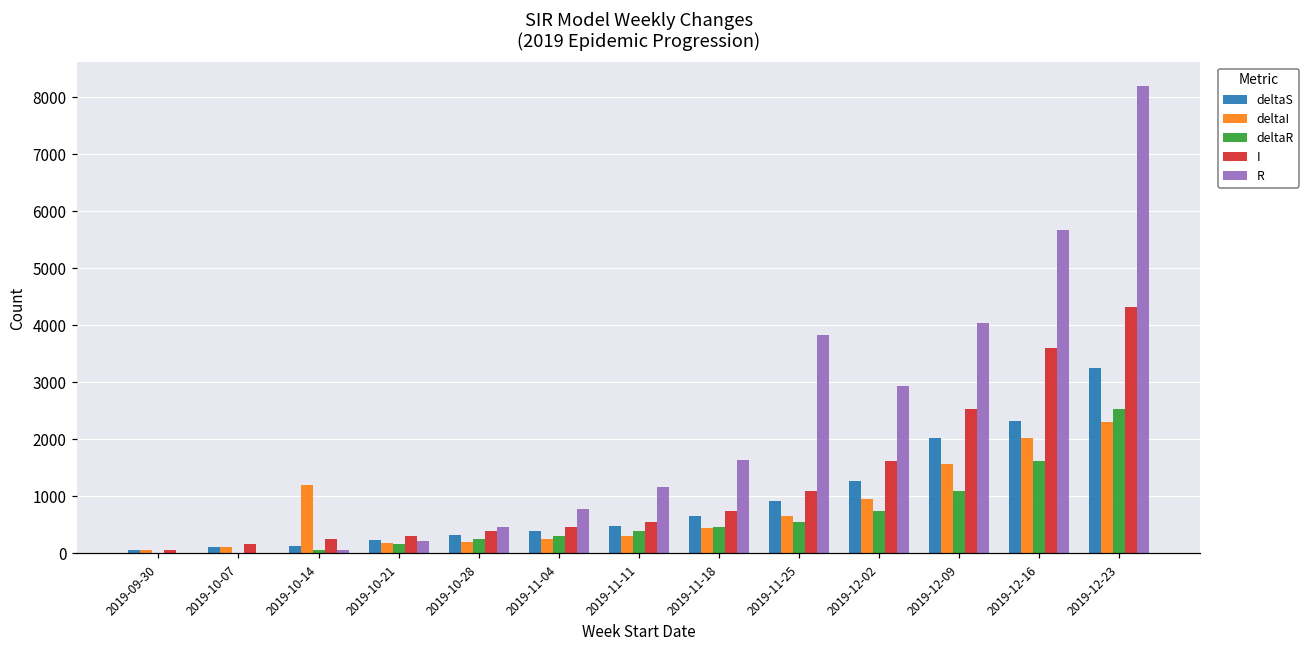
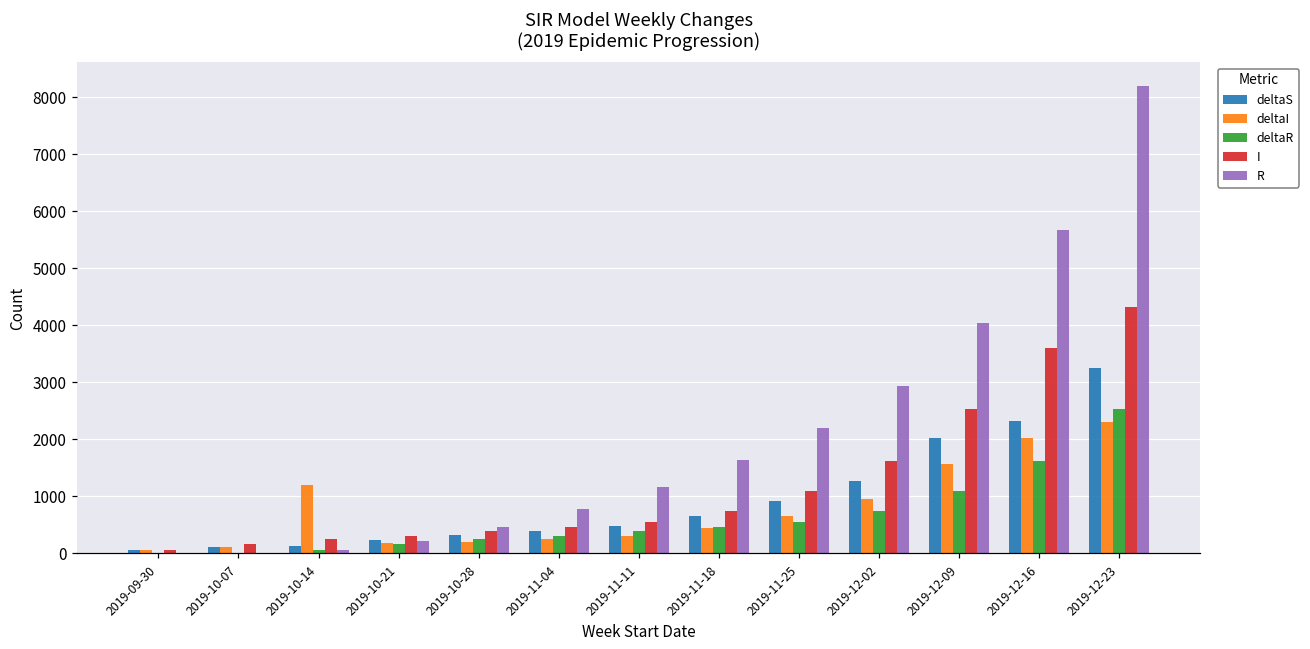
R, 2019-11-25: 3800 -> 2200
